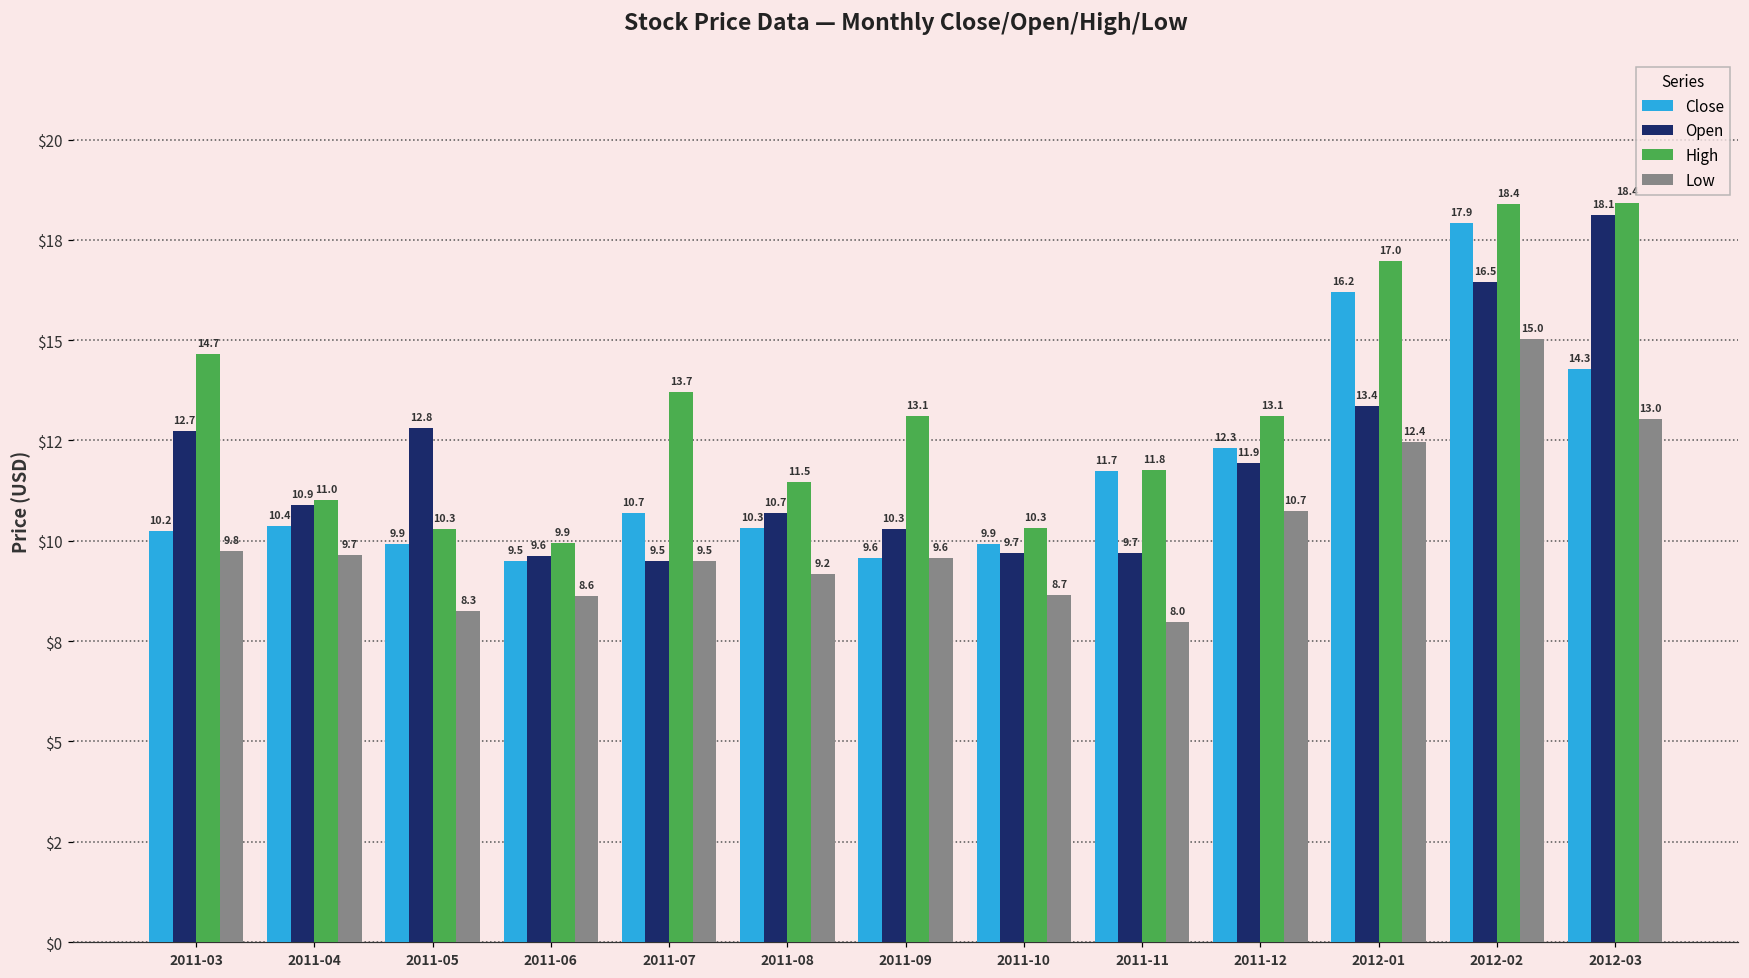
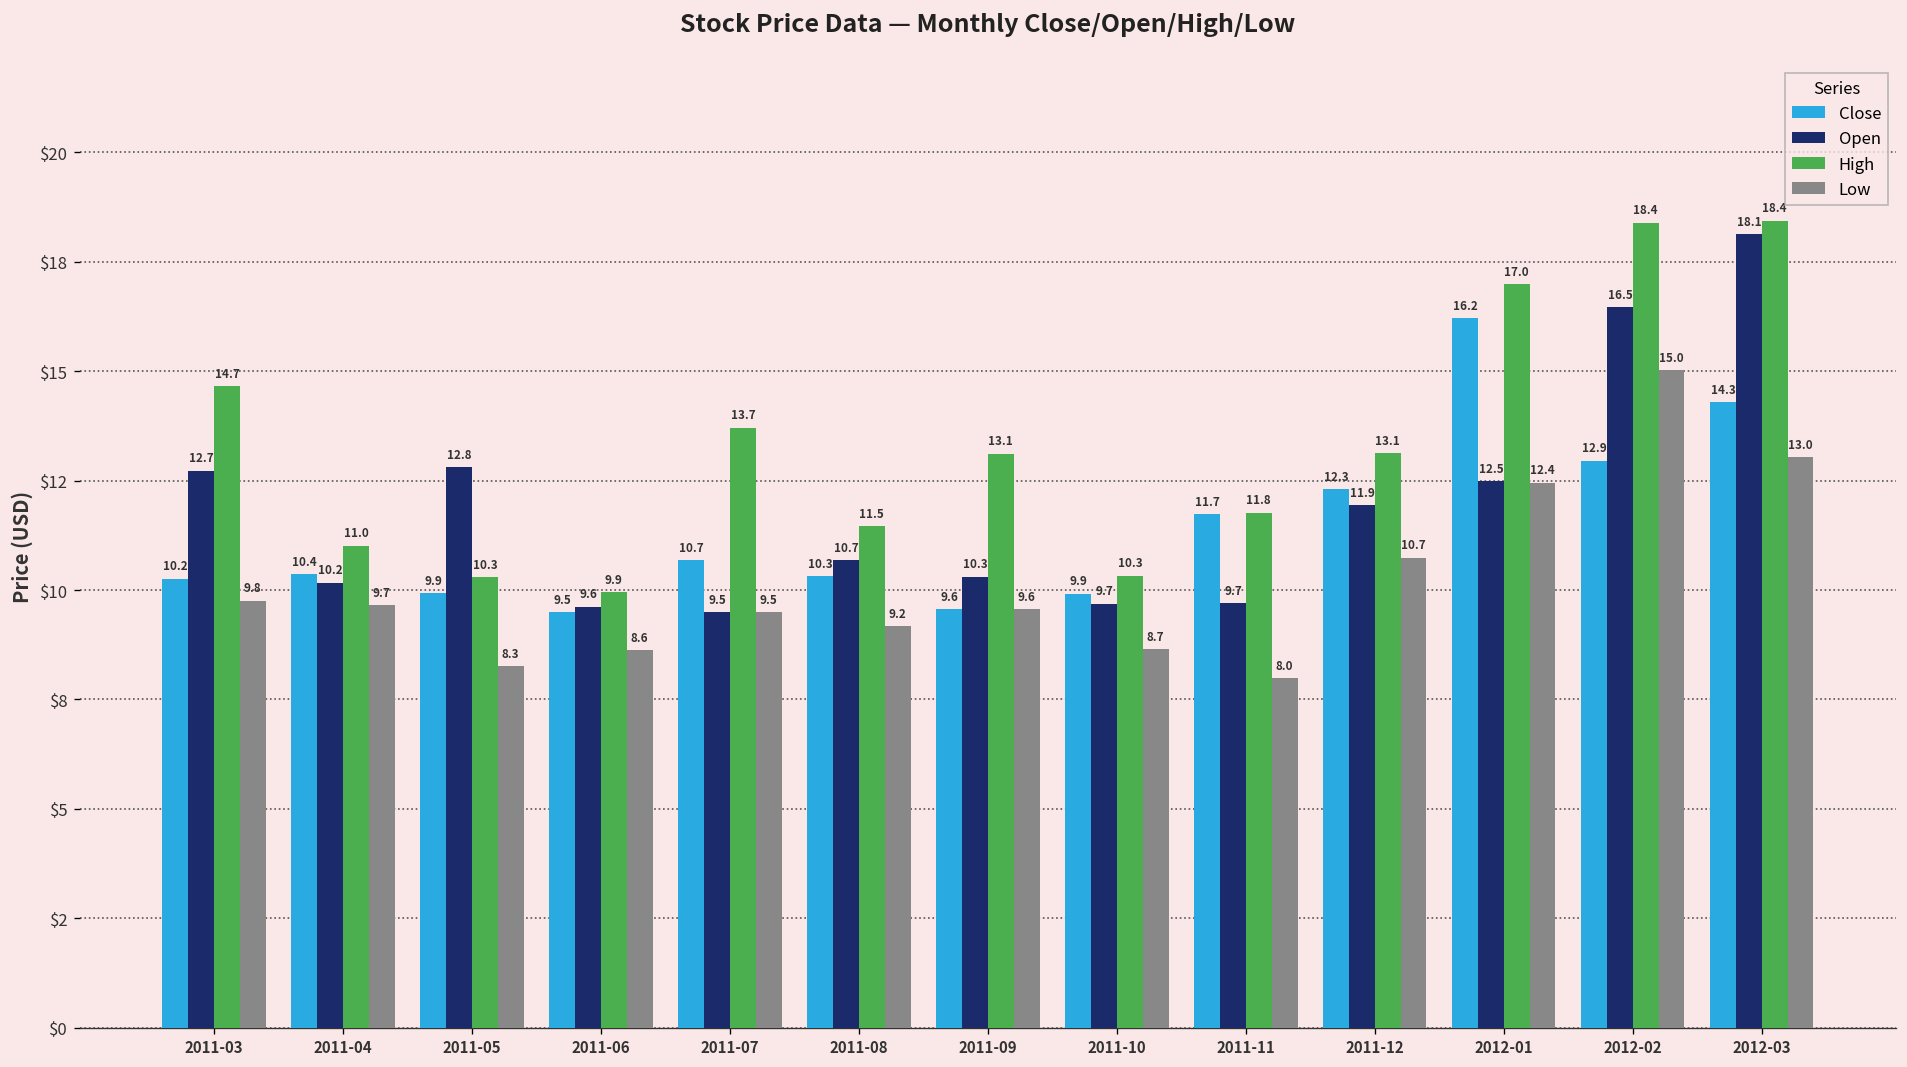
Open, 2011-04: 10.9 -> 10.2
Open, 2012-01: 13.4 -> 12.5
Close, 2012-02: 17.9 -> 12.9
